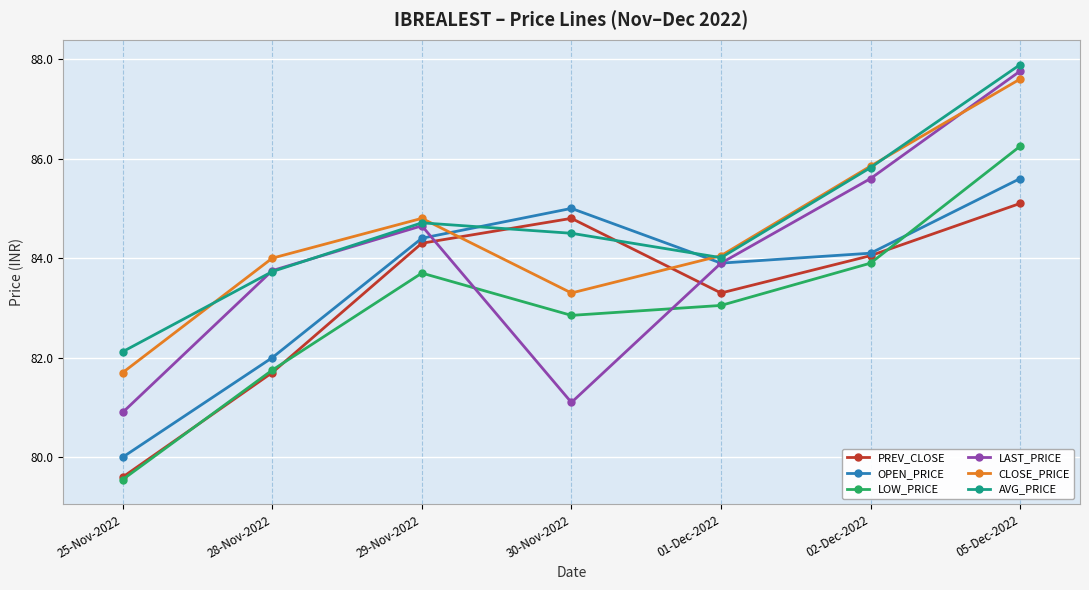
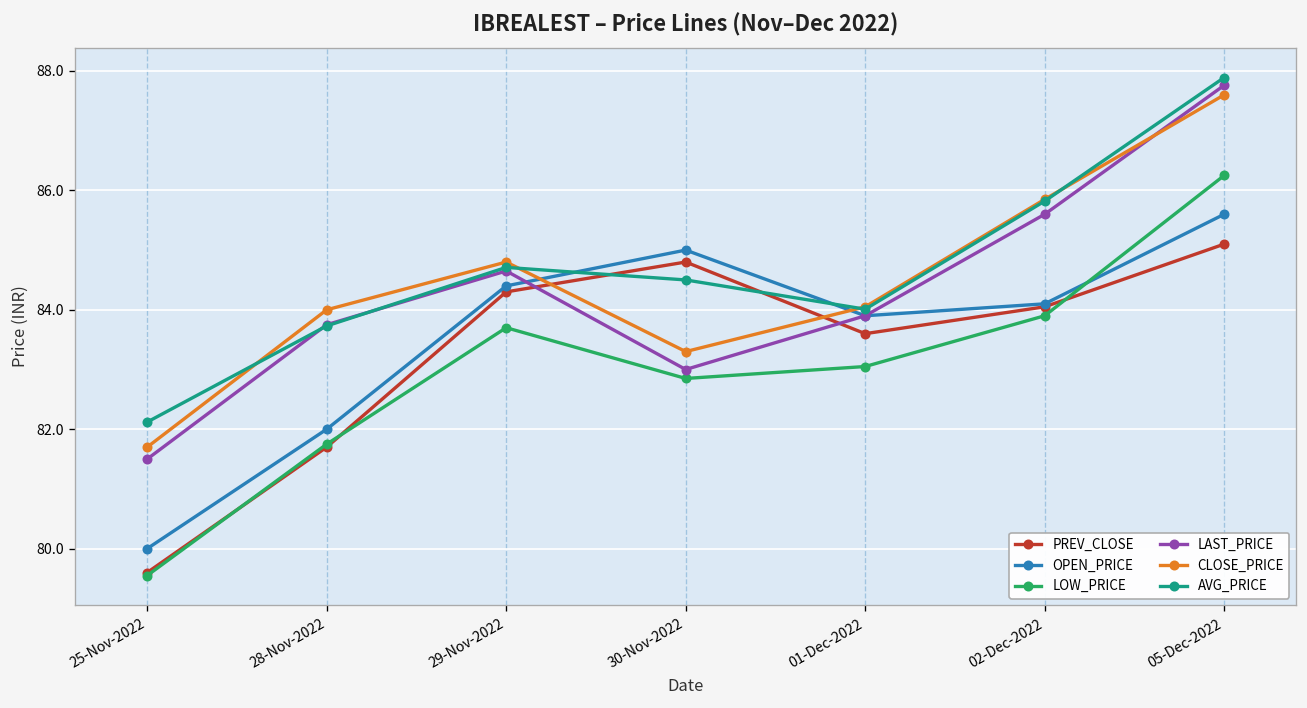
LAST_PRICE, 25-Nov-2022: 80.9 -> 81.5
LAST_PRICE, 30-Nov-2022: 81.1 -> 83.0
PREV_CLOSE, 01-Dec-2022: 83.3 -> 83.6
